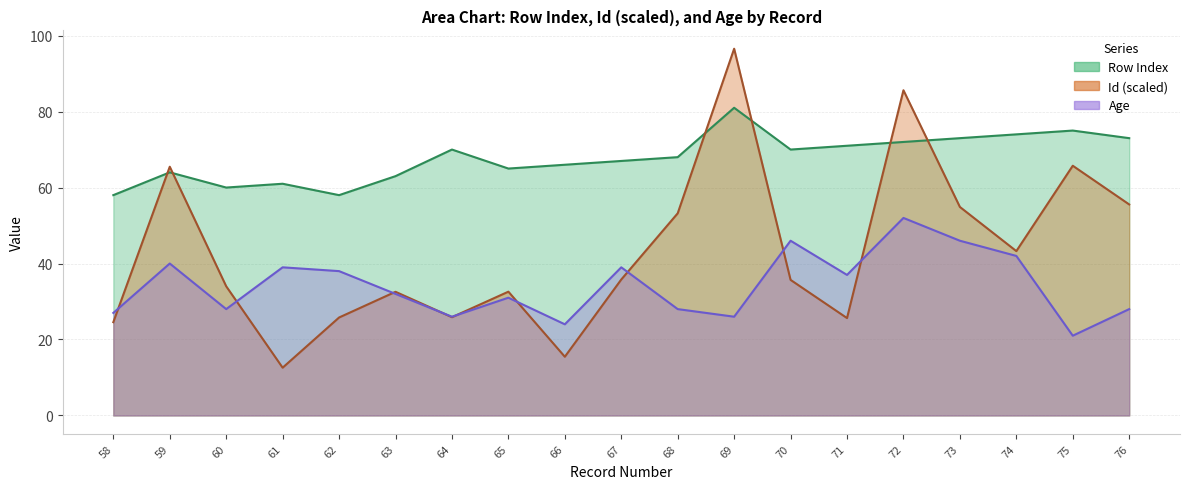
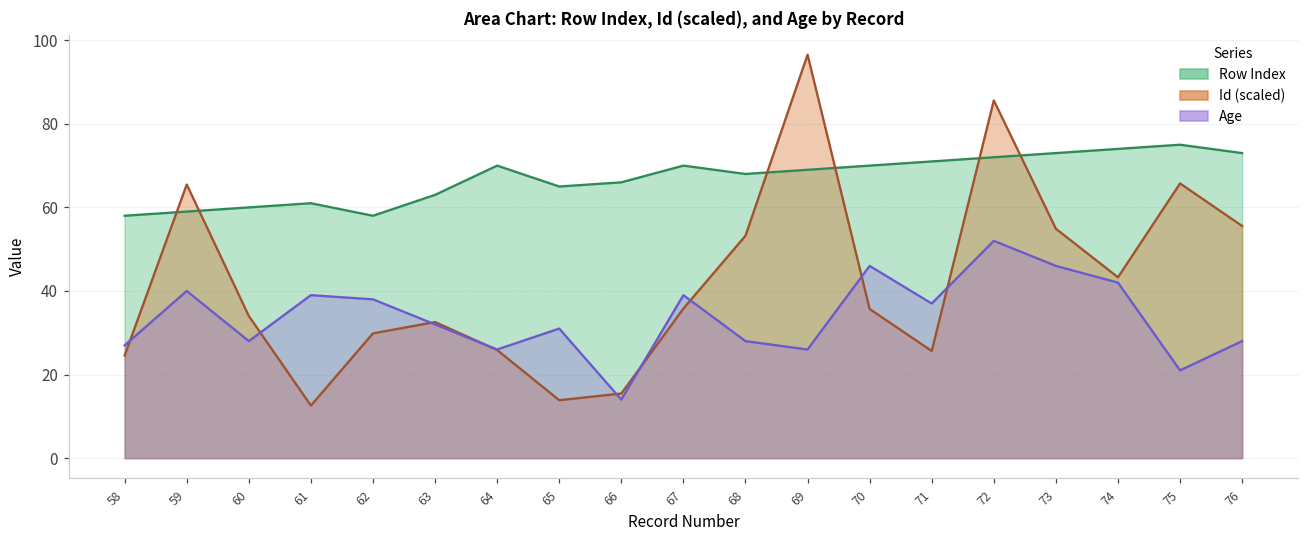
Row Index, 59: 64 -> 59
Id (scaled), 62: 26 -> 30
Id (scaled), 65: 33 -> 14
Age, 66: 24 -> 14
Row Index, 67: 67 -> 70
Row Index, 69: 81 -> 69
